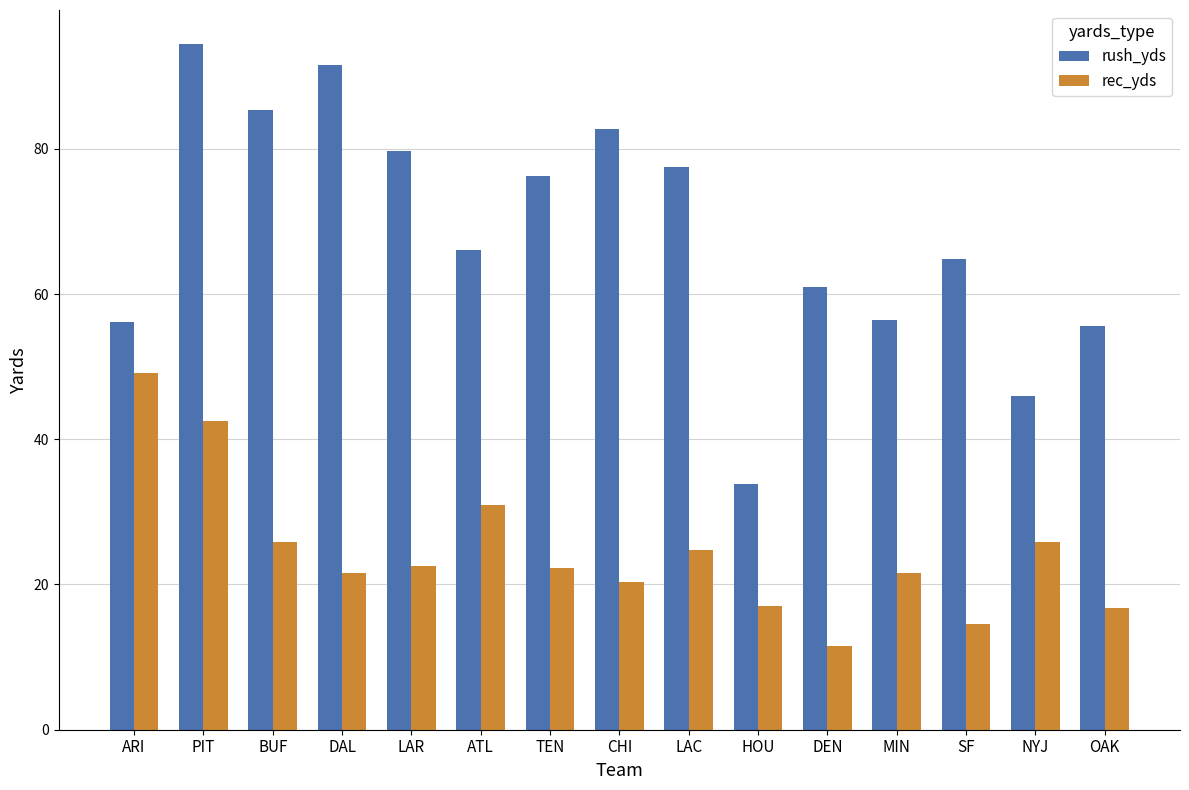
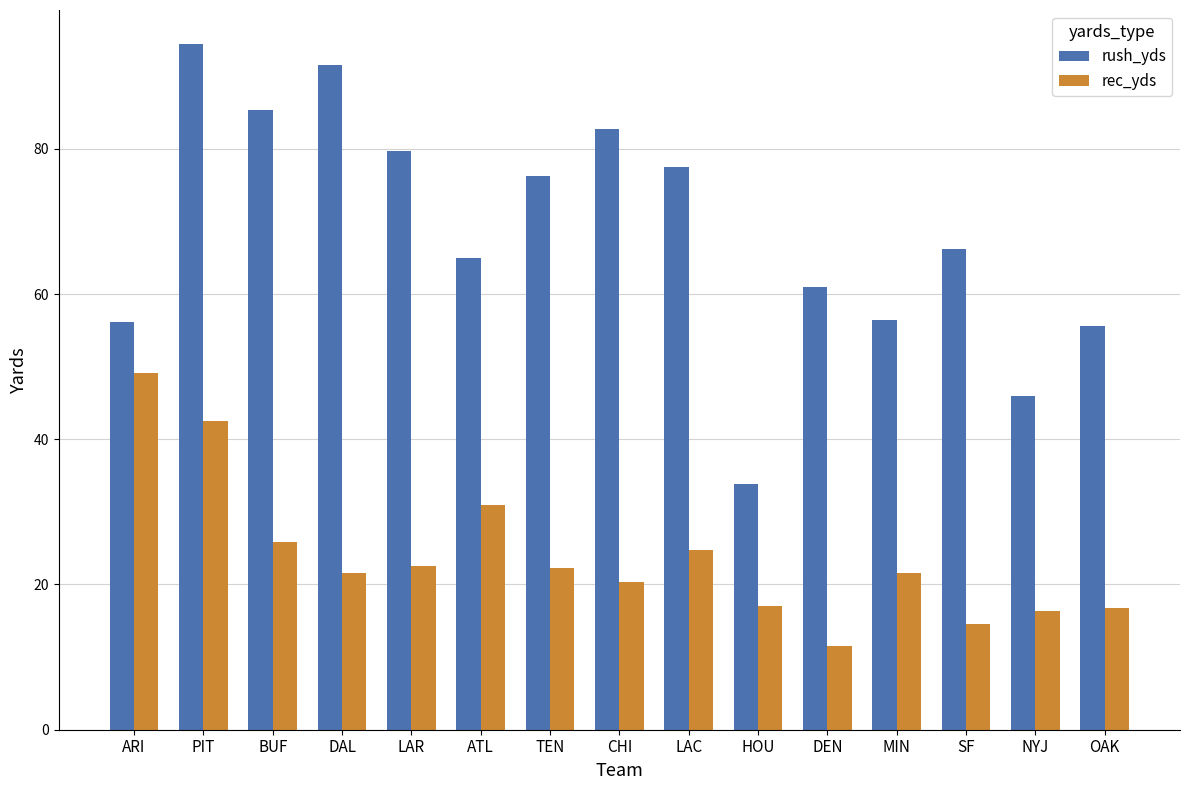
rush_yds, ATL: 66 -> 65
rush_yds, SF: 65 -> 66
rec_yds, NYJ: 26 -> 16
